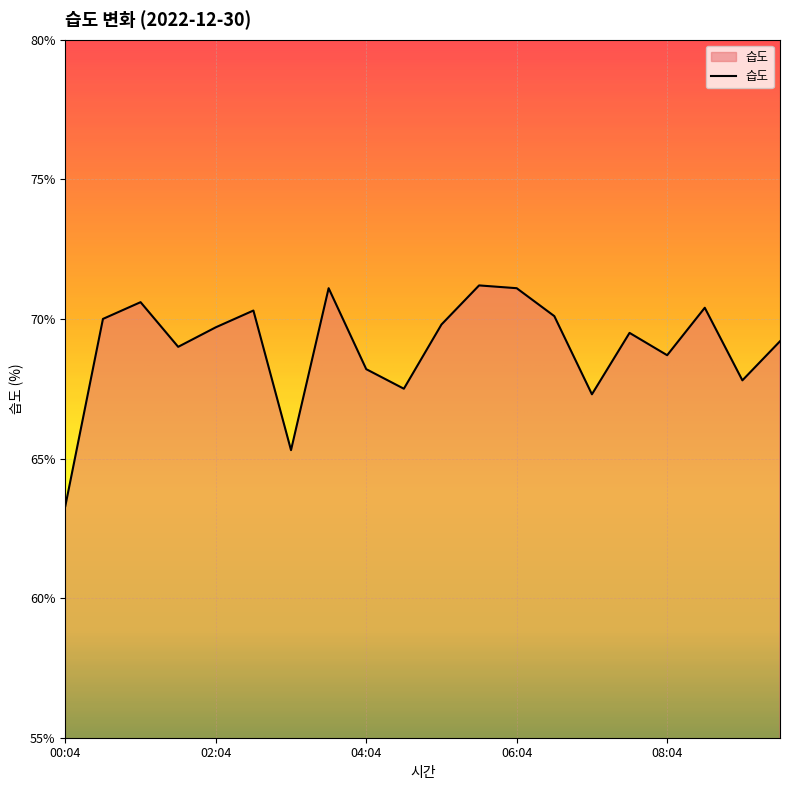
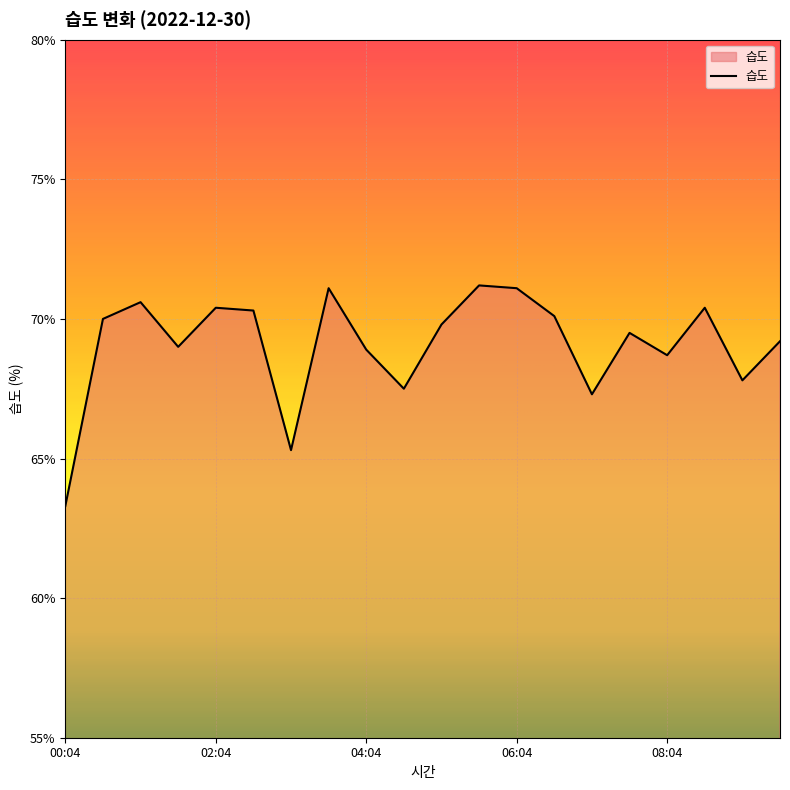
02:04: 69.7% -> 70.4%
04:04: 68.2% -> 68.9%
